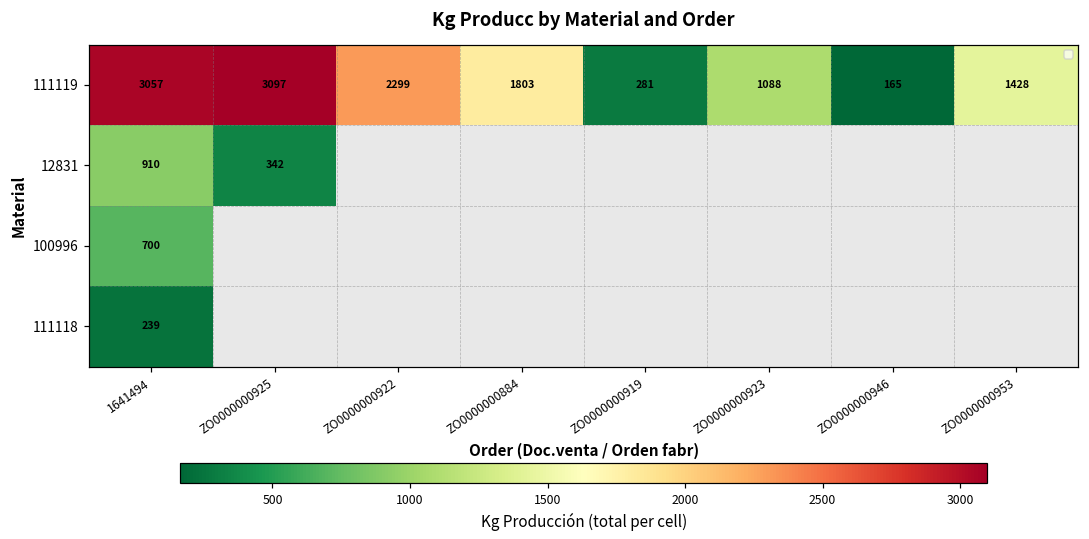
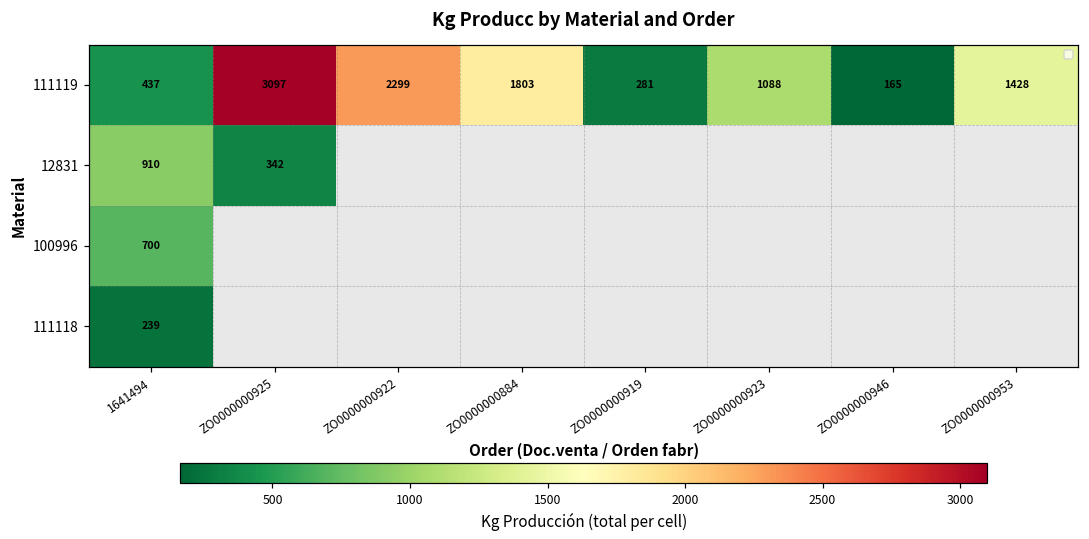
111119, 1641494: 3057 -> 437
